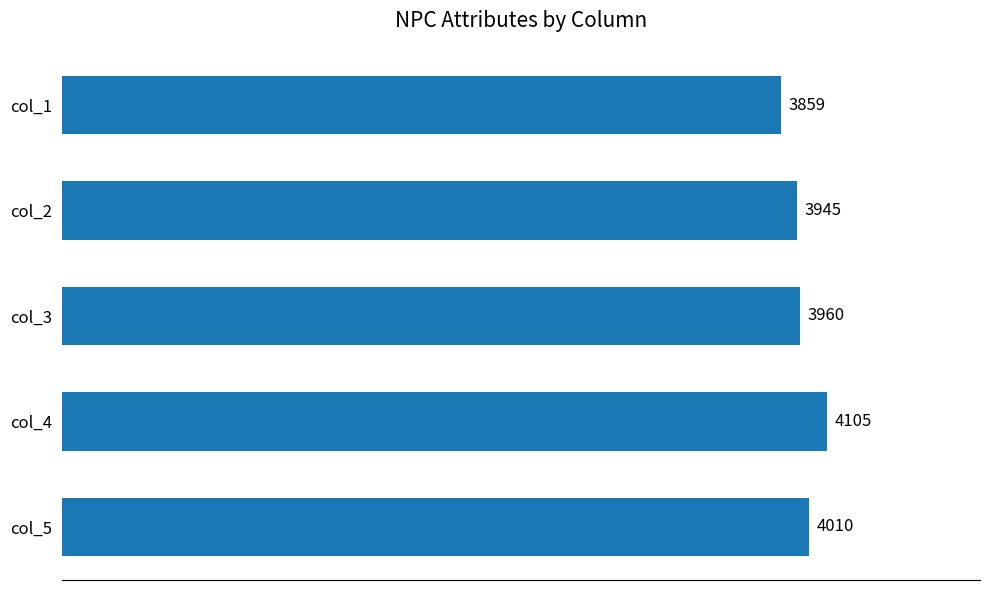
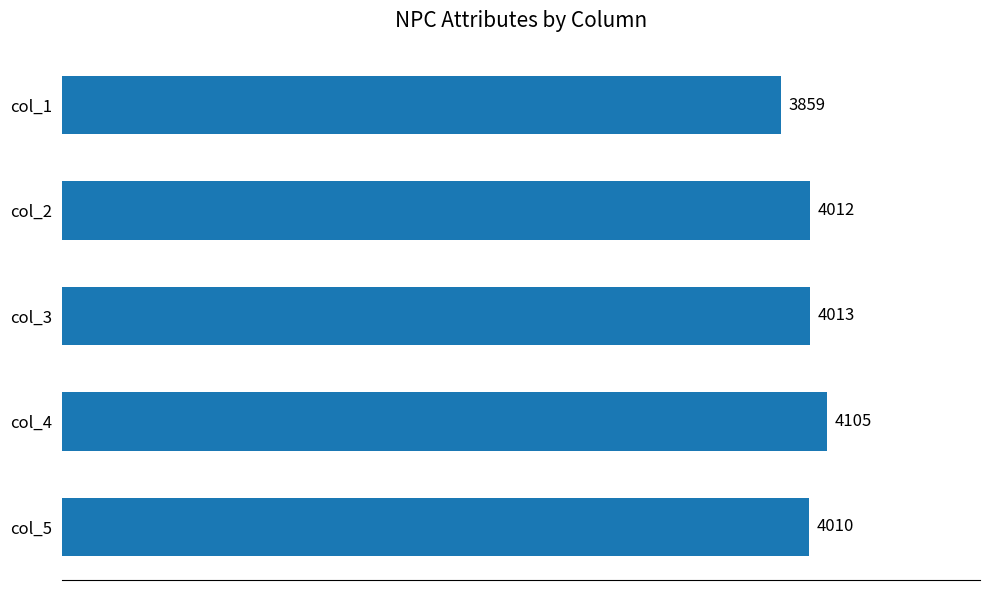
col_2: 3945 -> 4012
col_3: 3960 -> 4013
